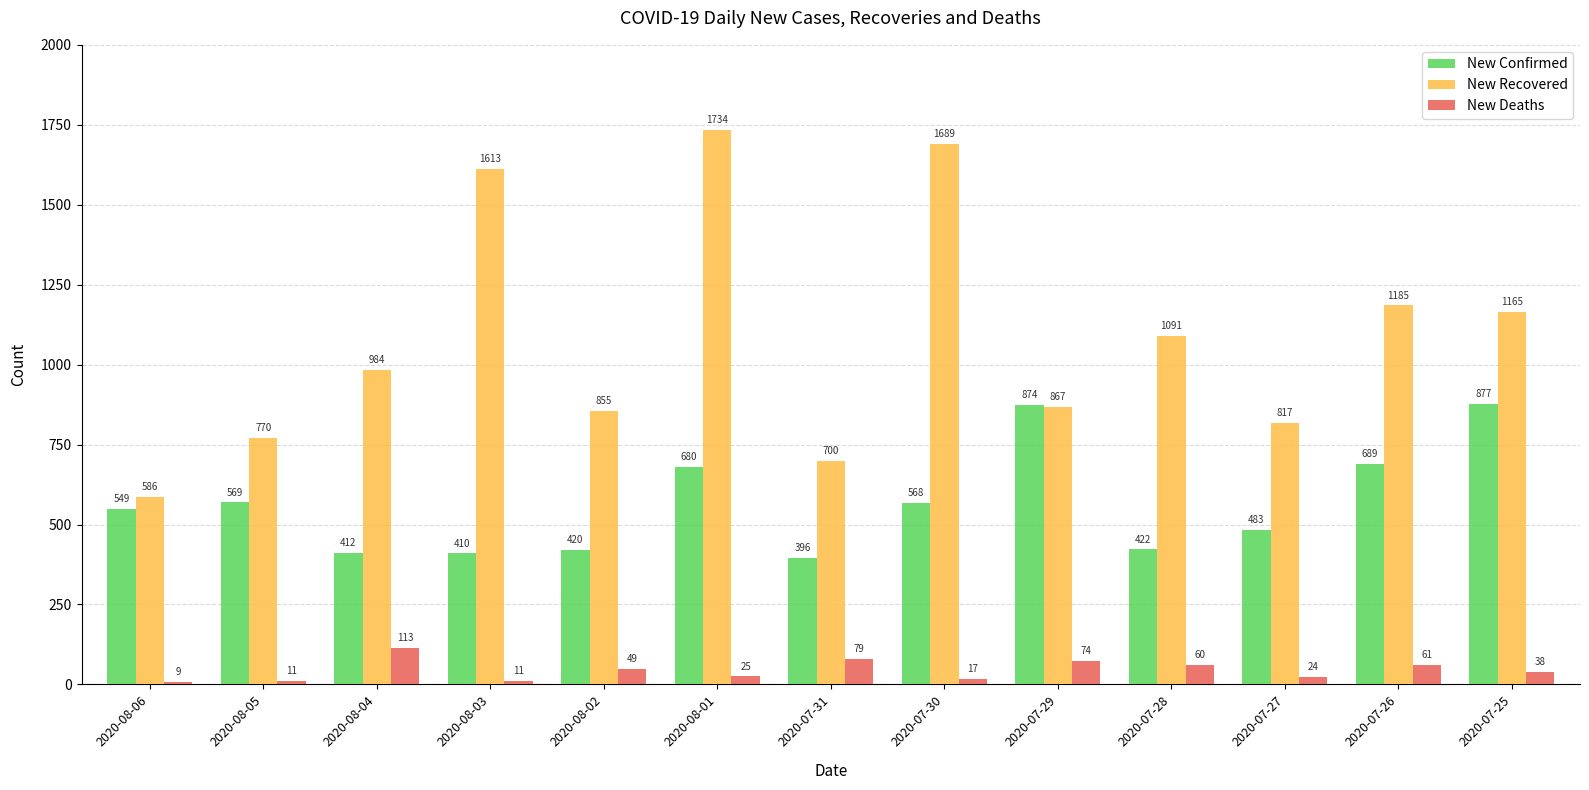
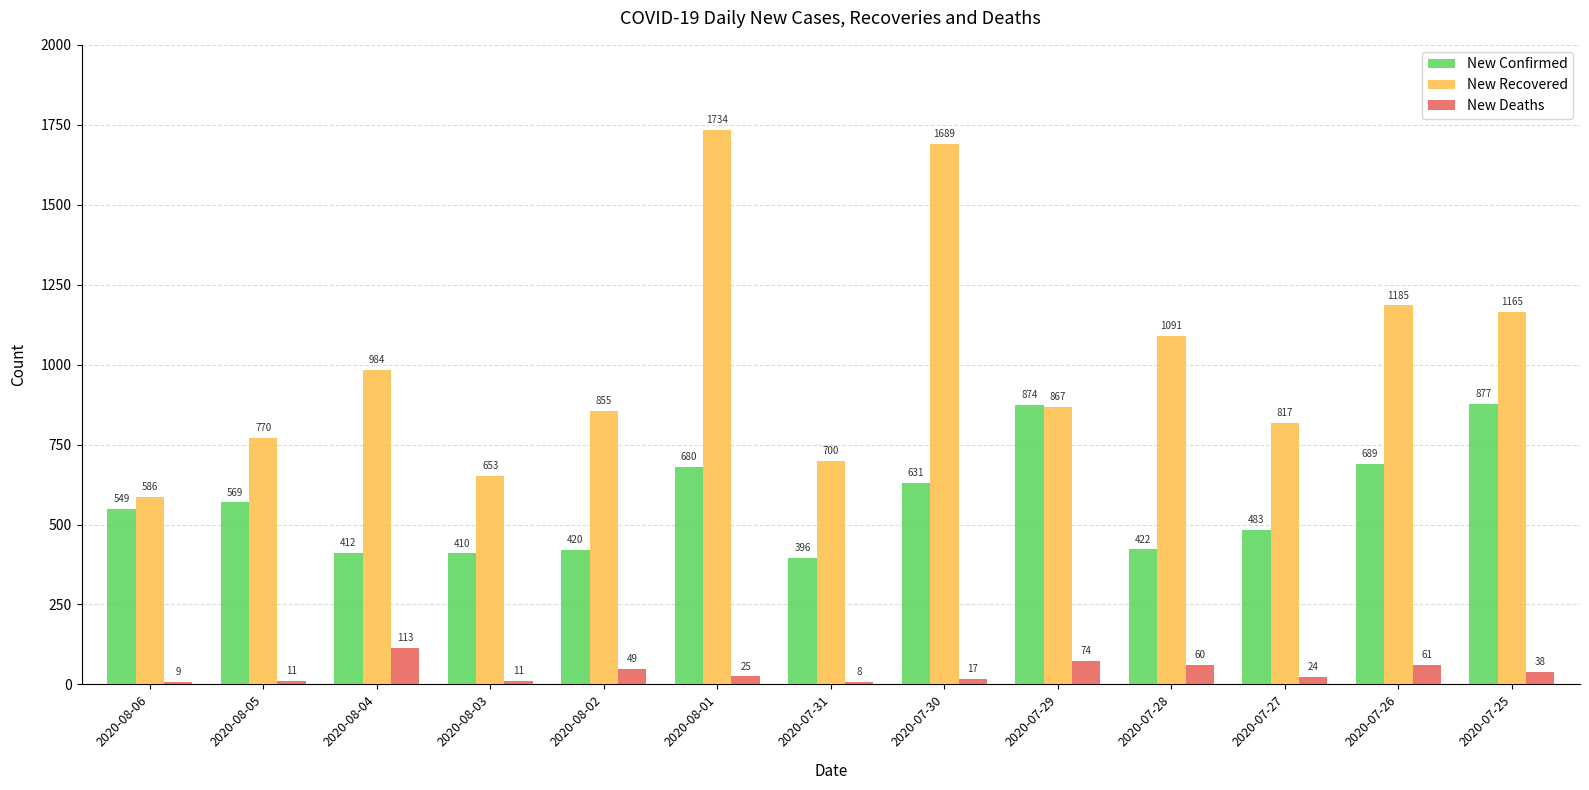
New Recovered, 2020-08-03: 1613 -> 653
New Deaths, 2020-07-31: 79 -> 8
New Confirmed, 2020-07-30: 568 -> 631
